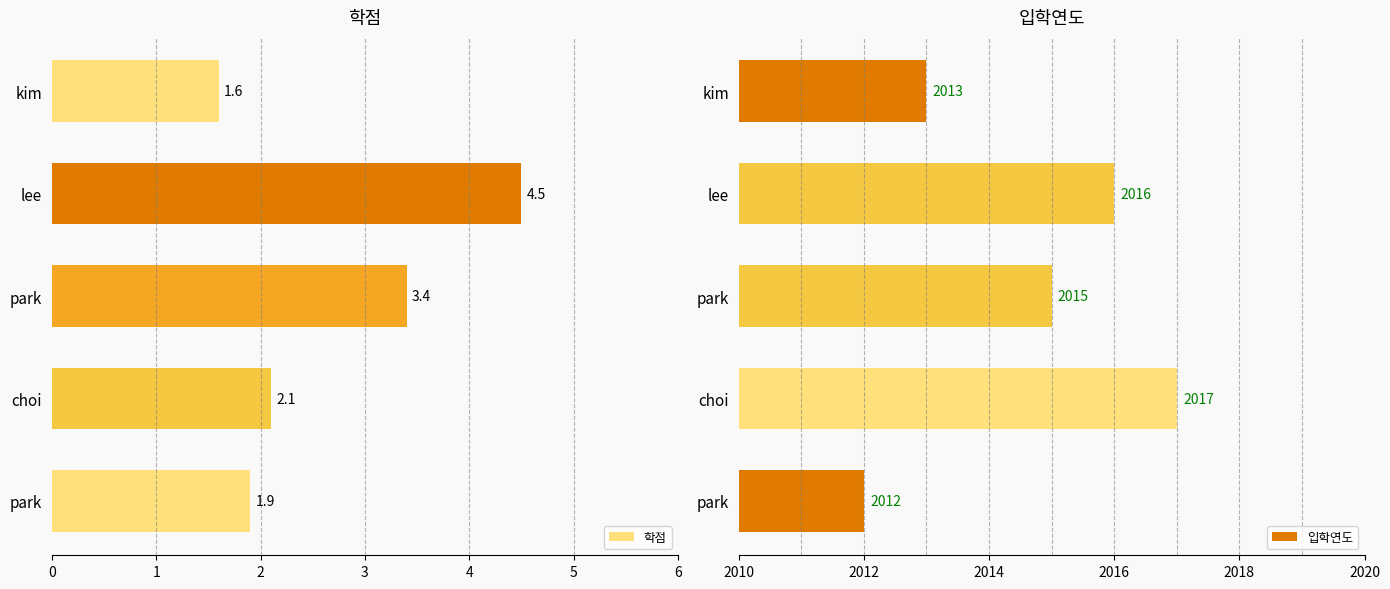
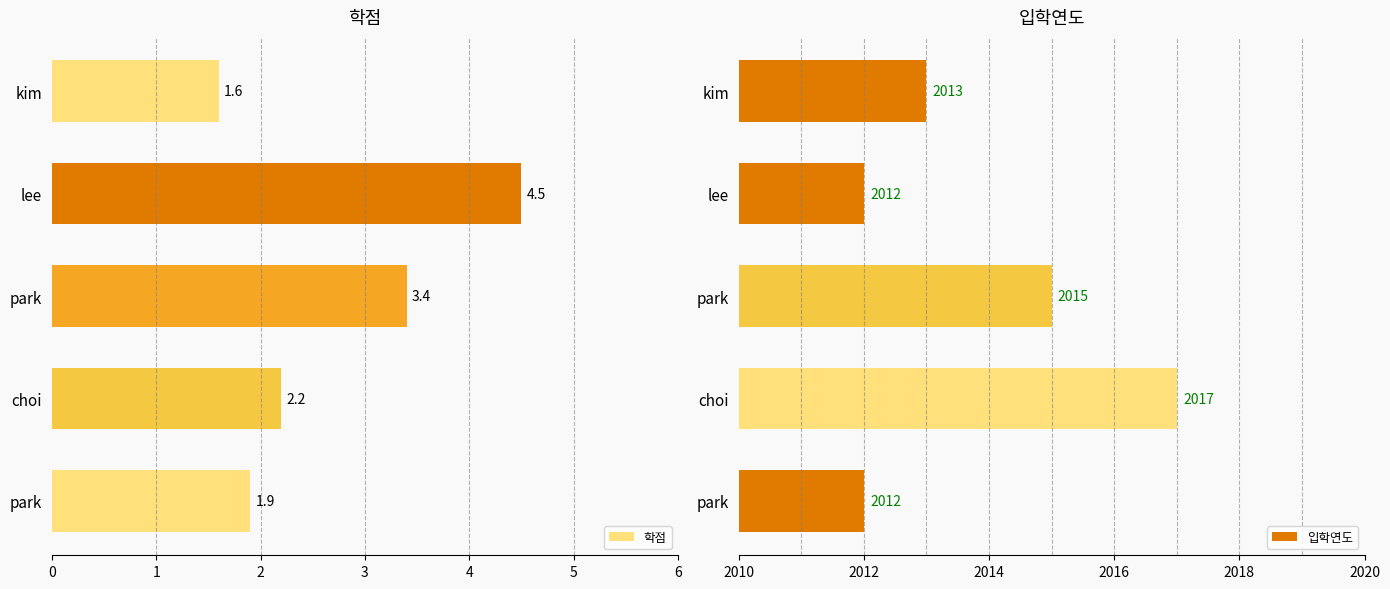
학점, choi: 2.1 -> 2.2
입학연도, lee: 2016 -> 2012
